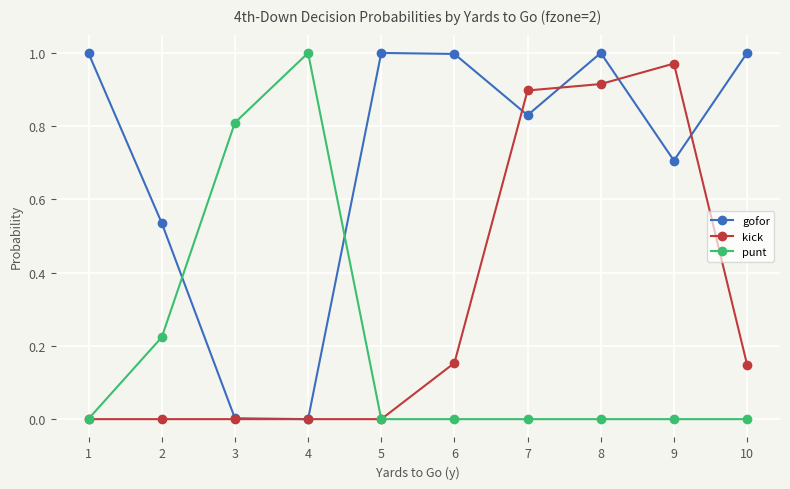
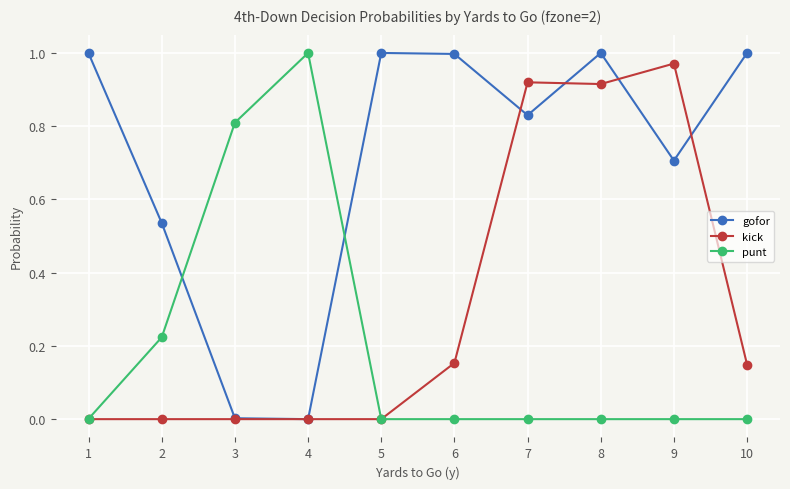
kick, 7: 0.90 -> 0.92
